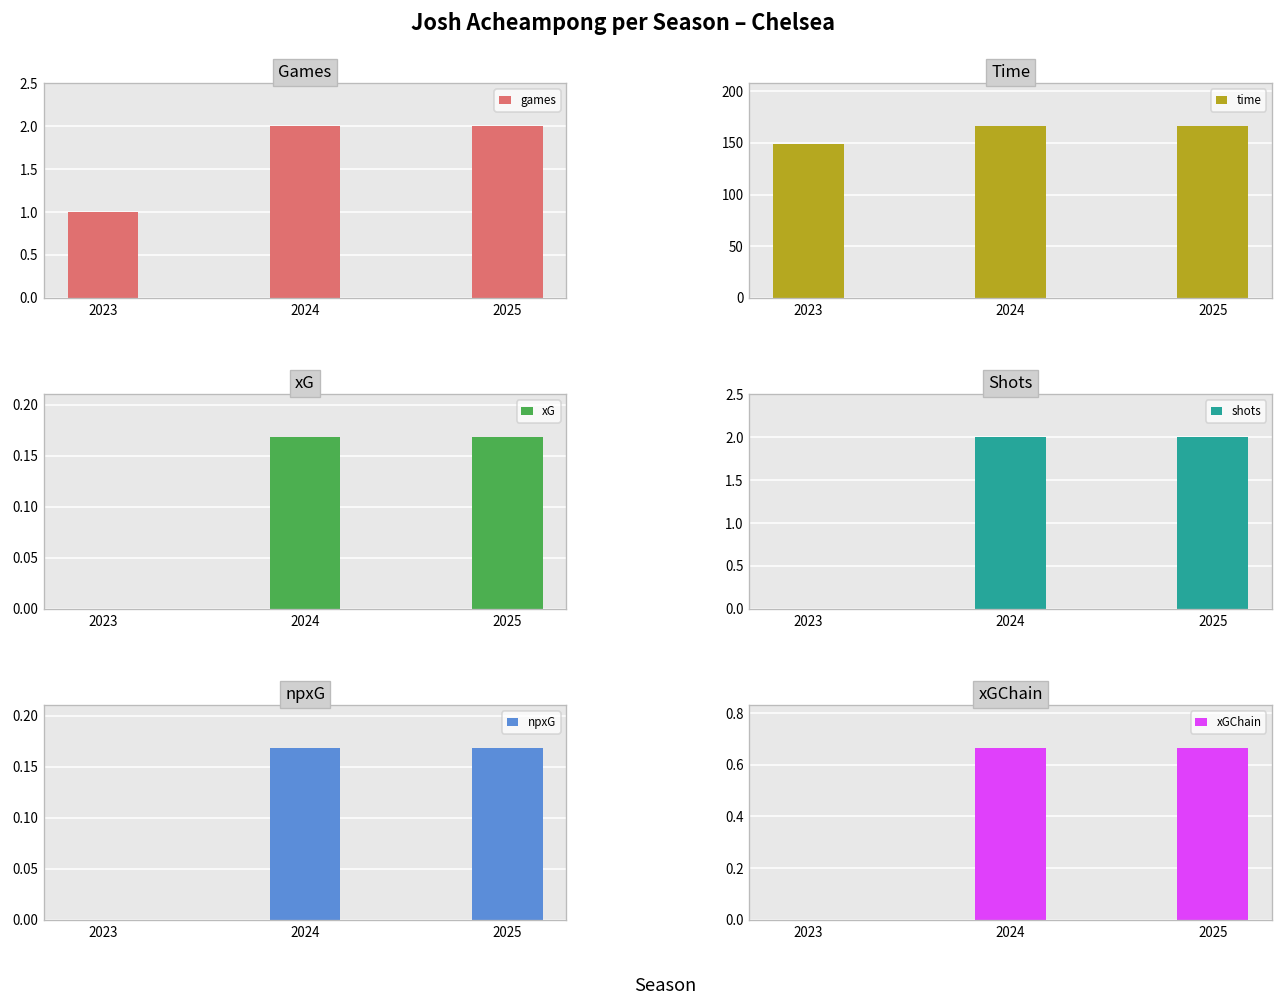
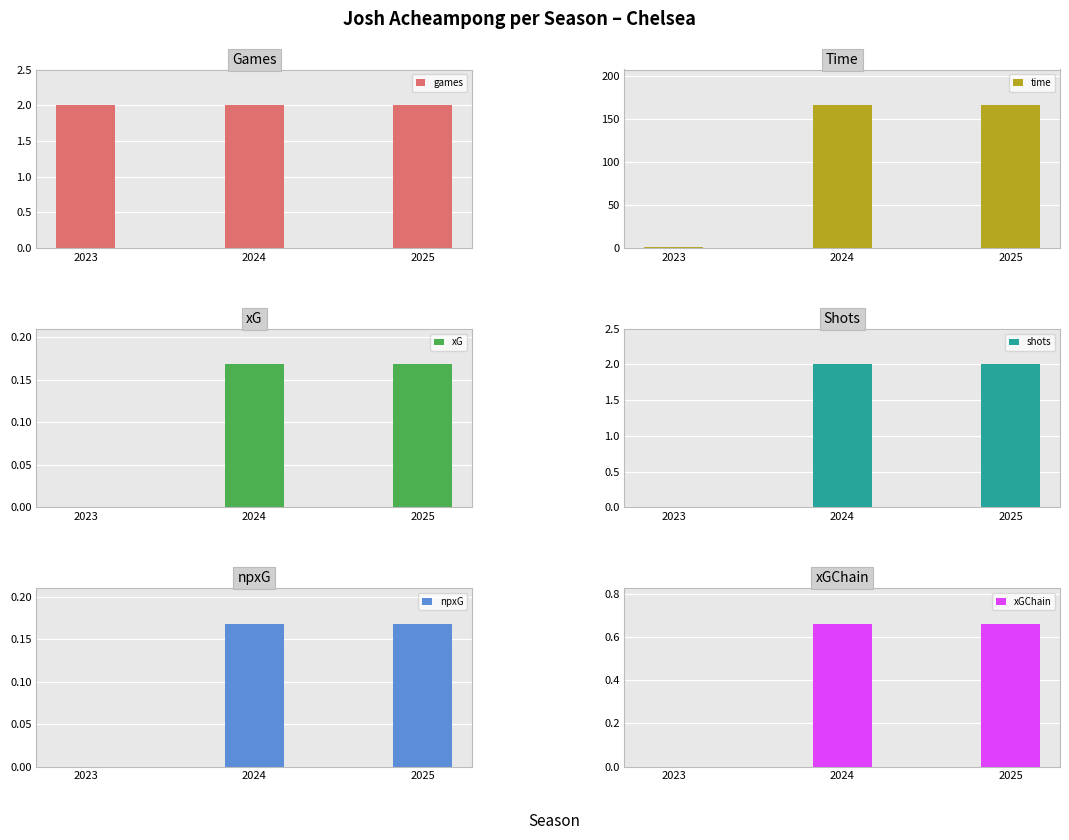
Games, 2023: 1 -> 2
Time, 2023: 150 -> 0
